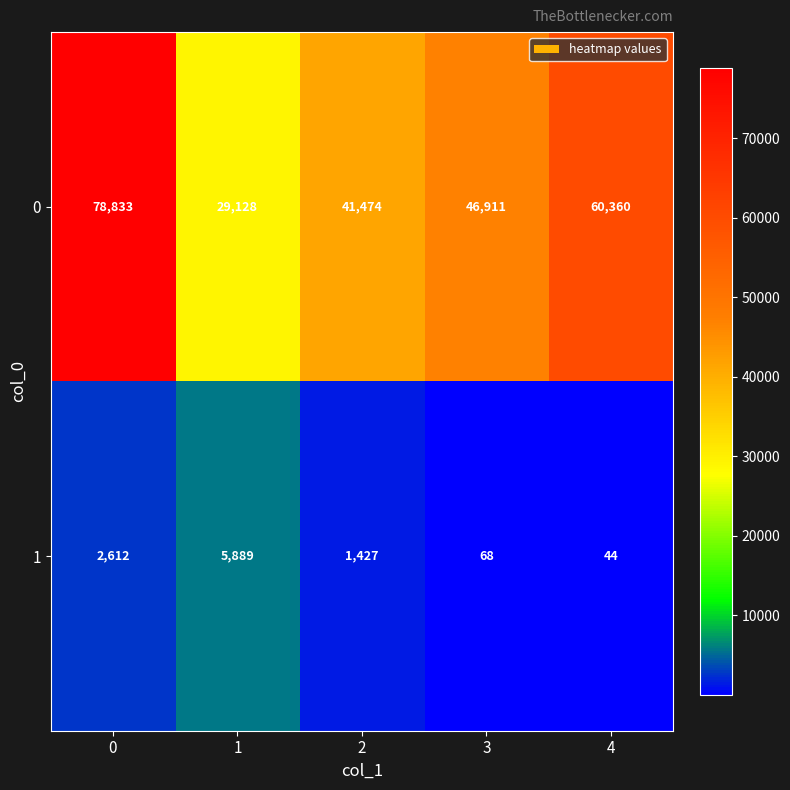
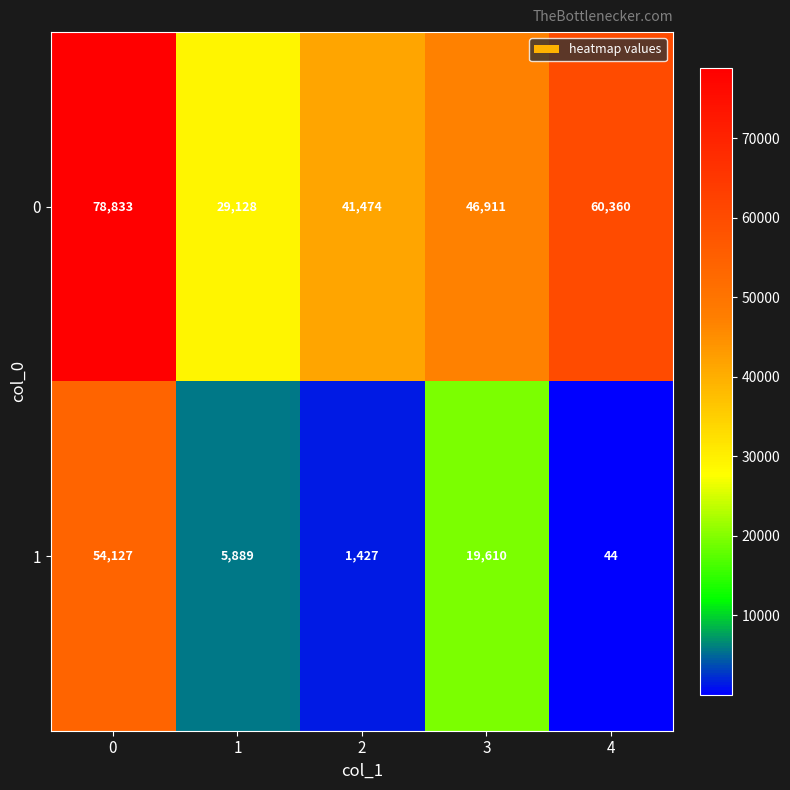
1, 0: 2,612 -> 54,127
1, 3: 68 -> 19,610
